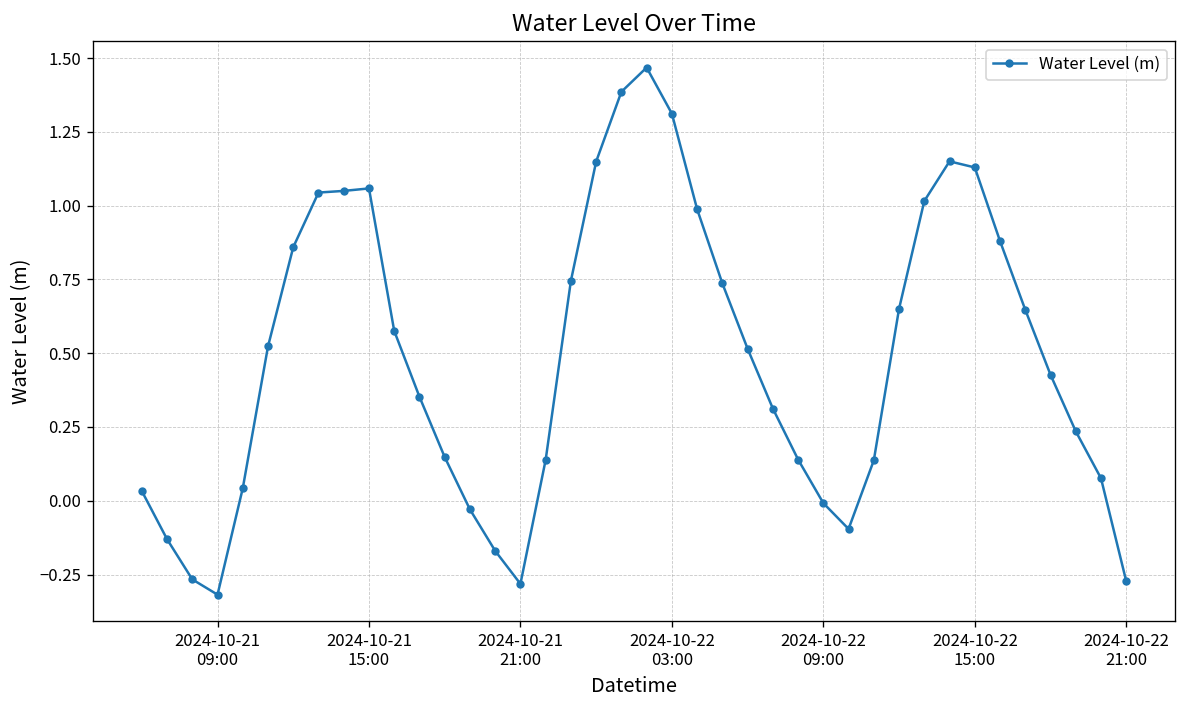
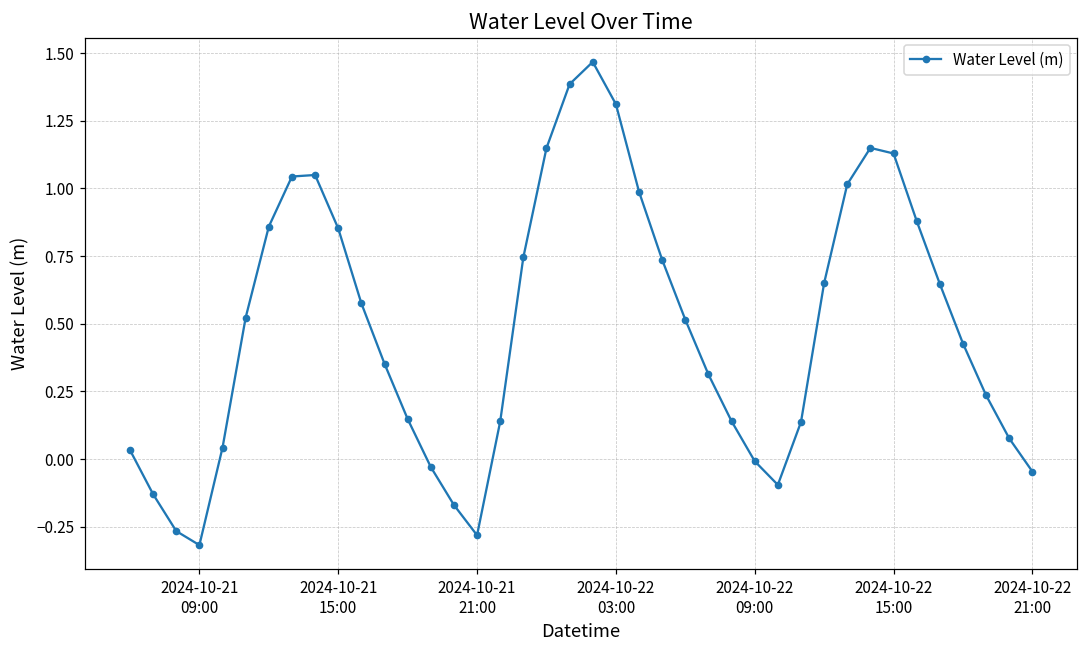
2024-10-21 15:00: 1.06 -> 0.85
2024-10-22 21:00: -0.27 -> -0.05
